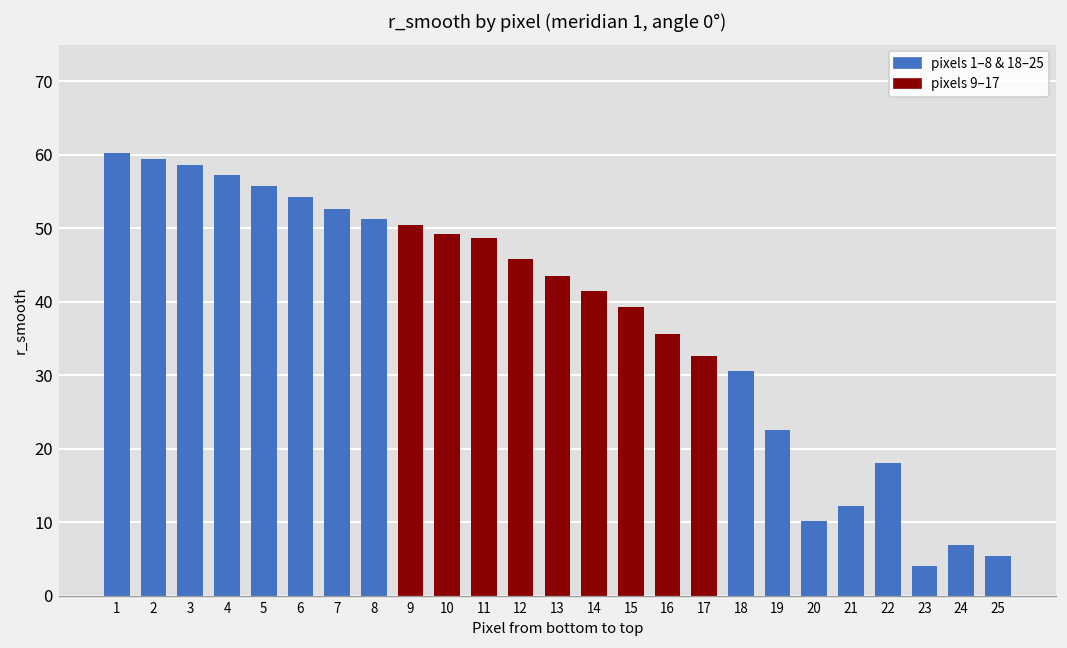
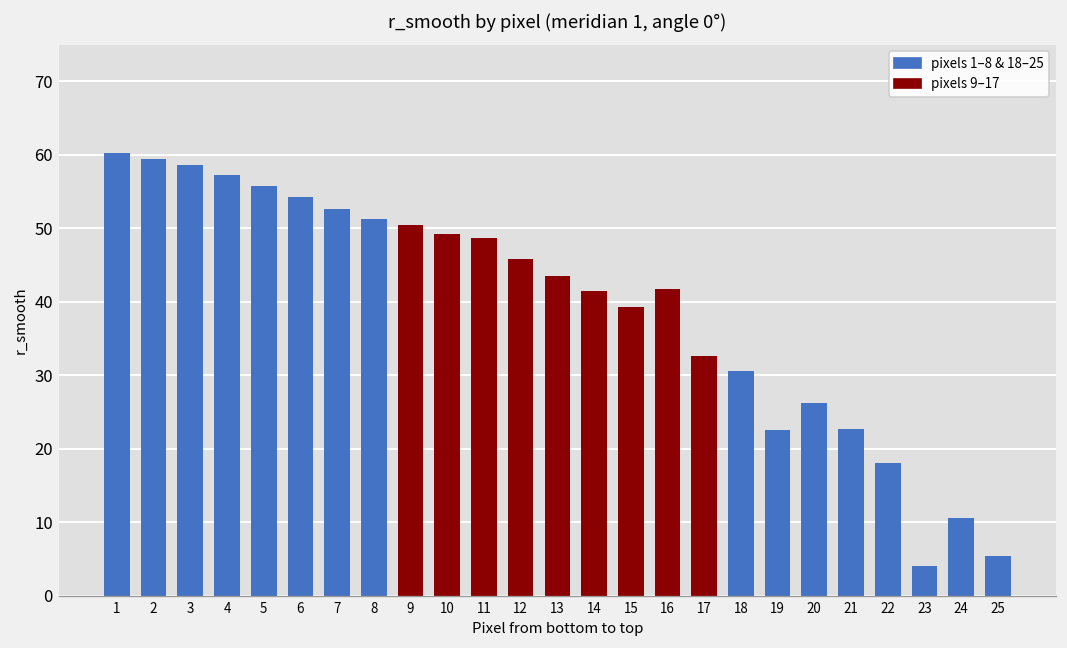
16: 36 -> 42
20: 10 -> 26
21: 12 -> 23
24: 7 -> 11
